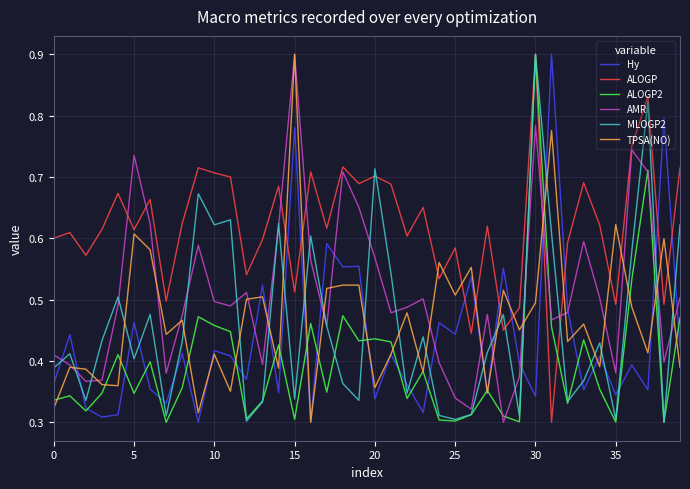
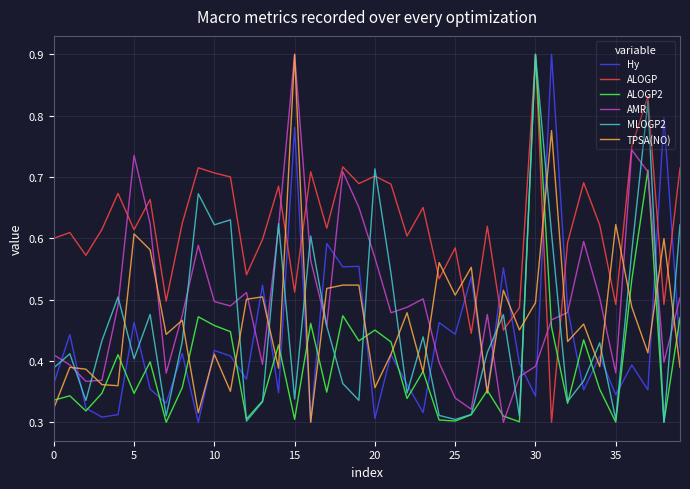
Hy, 20: 0.34 -> 0.31
ALOGP2, 20: 0.44 -> 0.45
AMR, 30: 0.78 -> 0.39
